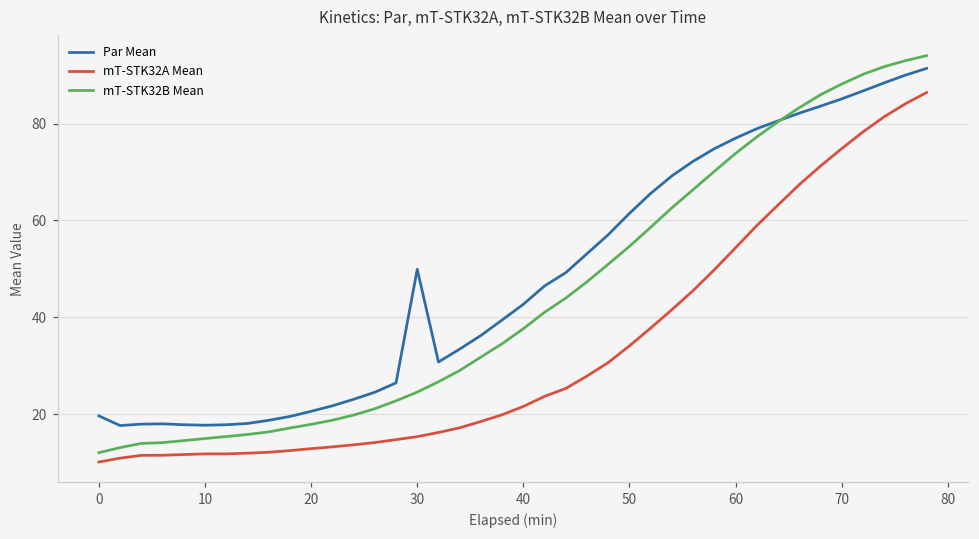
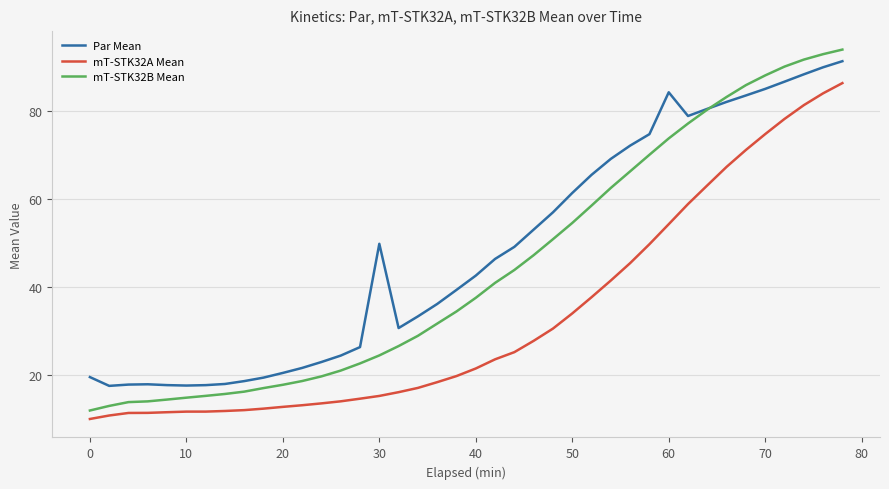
Par Mean, 60: 77 -> 84
